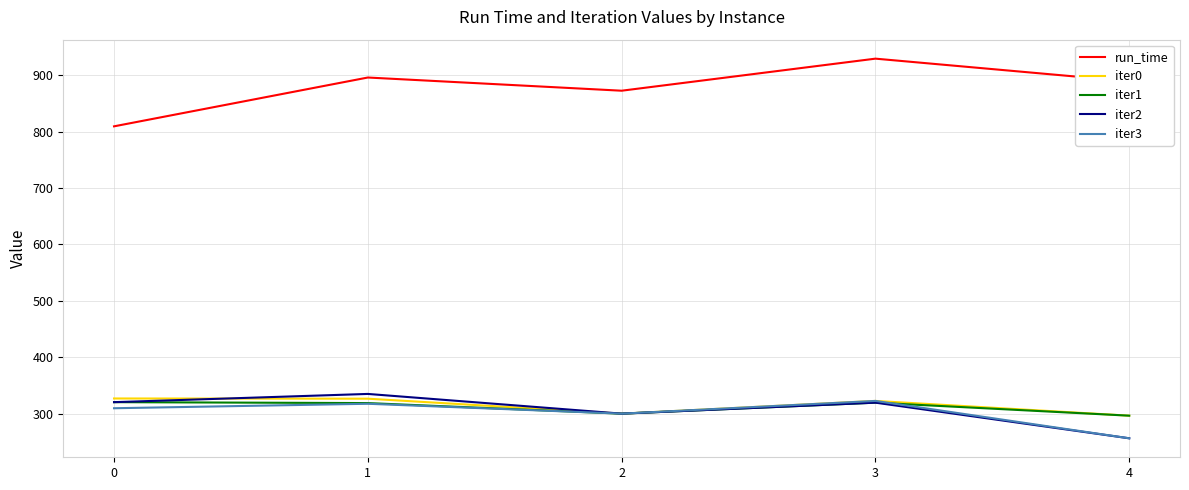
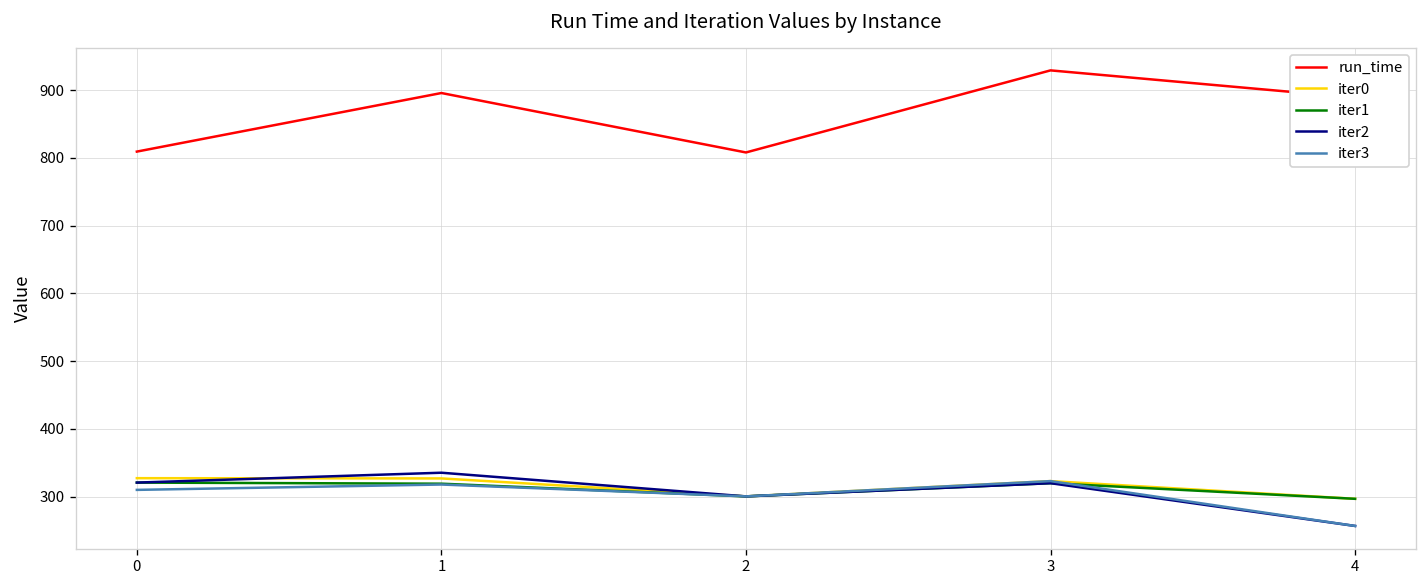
run_time, 2: 870 -> 810
